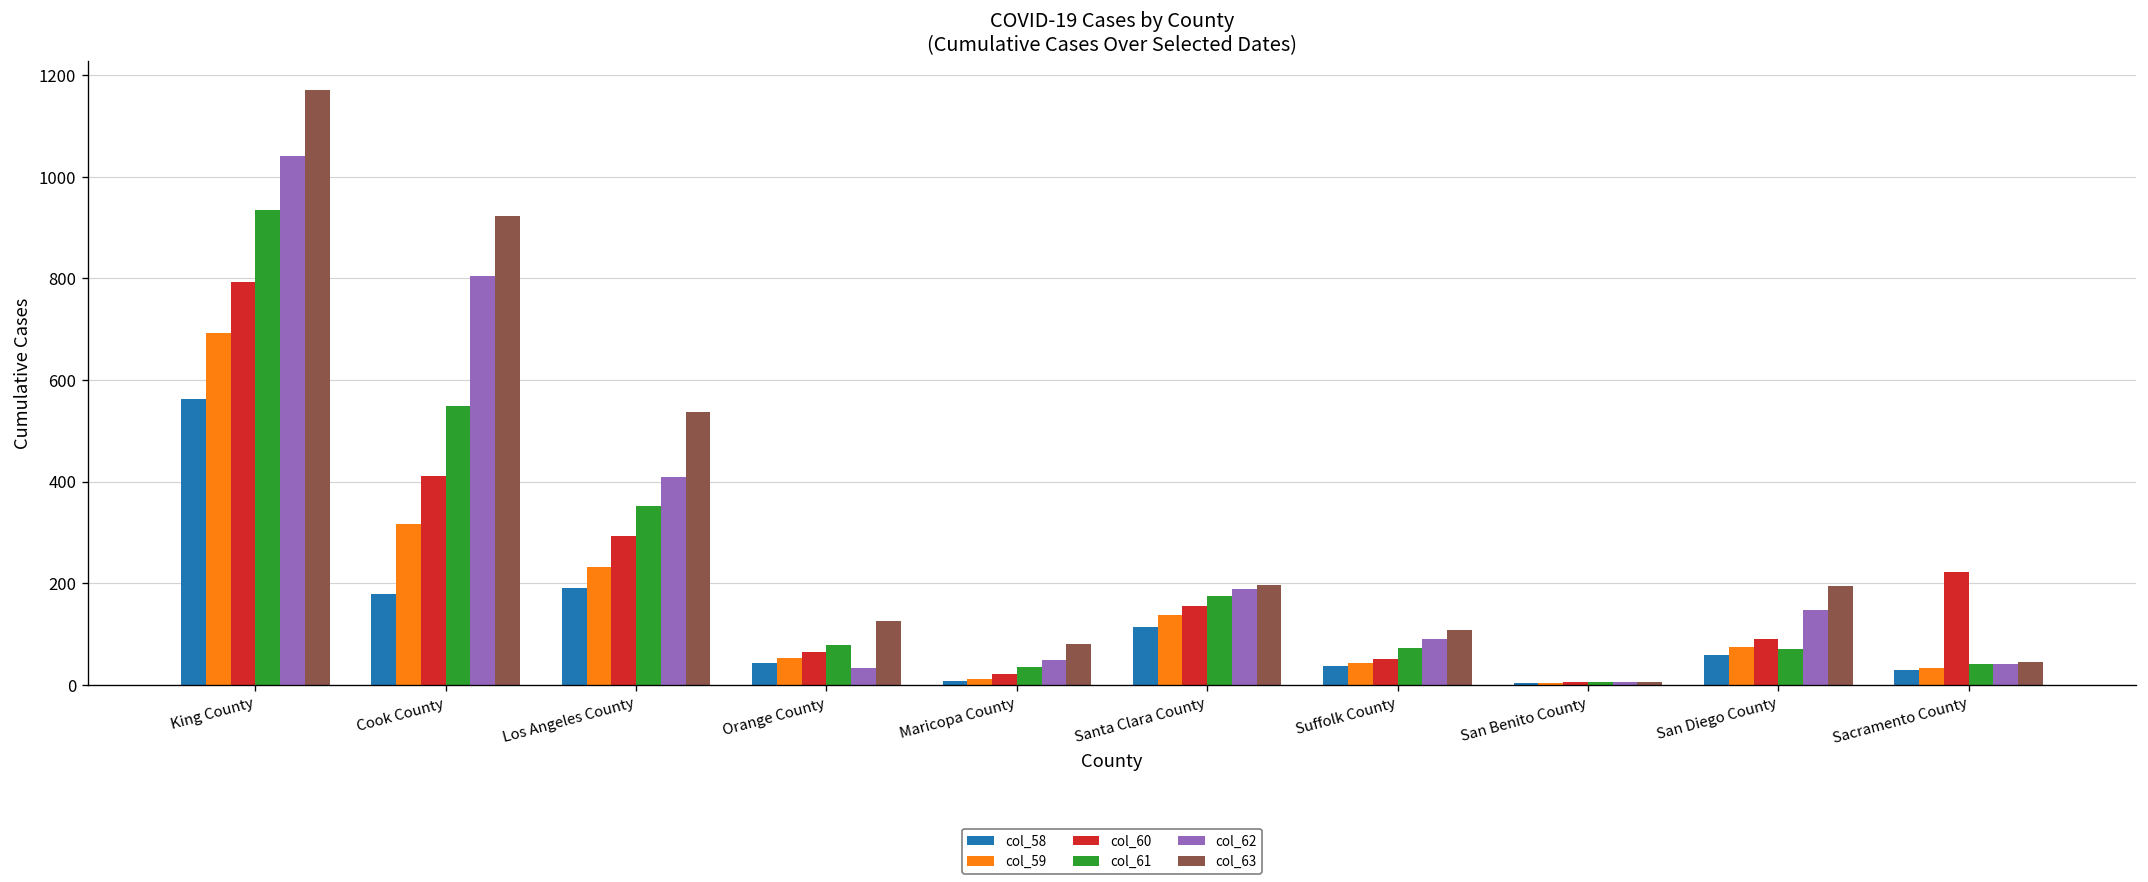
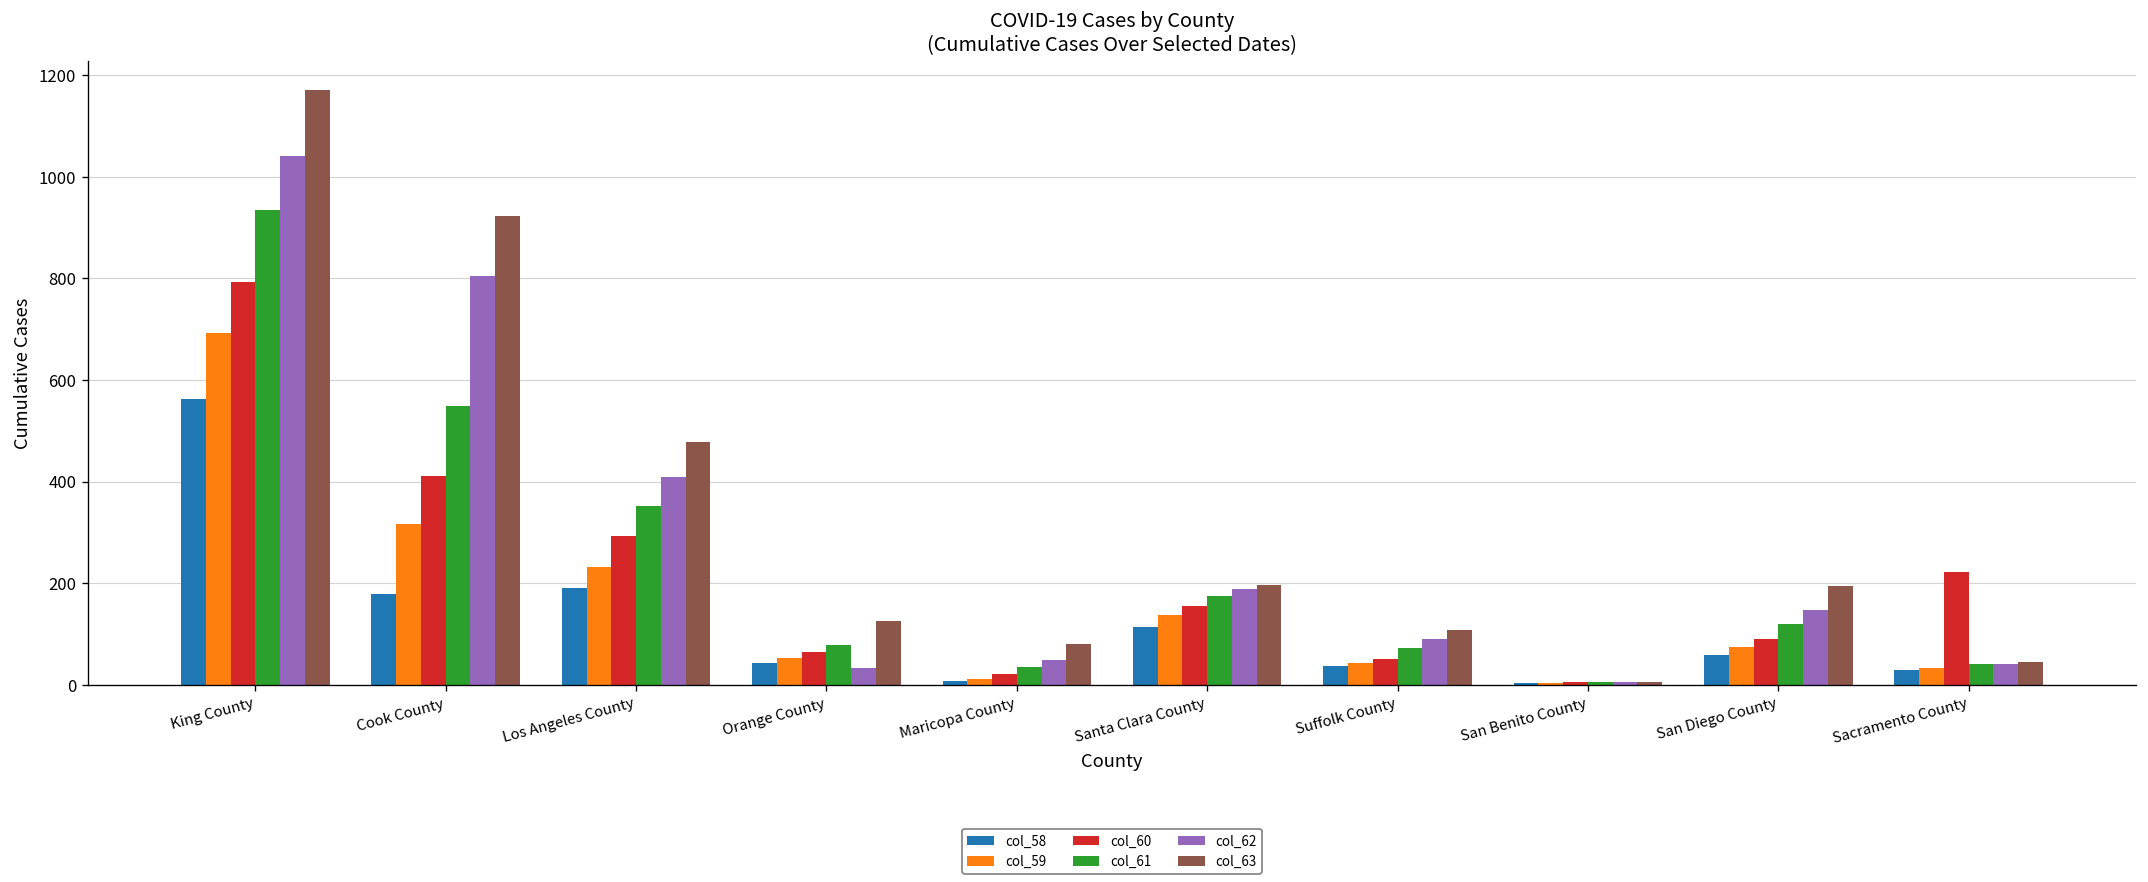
col_63, Los Angeles County: 540 -> 480
col_61, San Diego County: 70 -> 120
